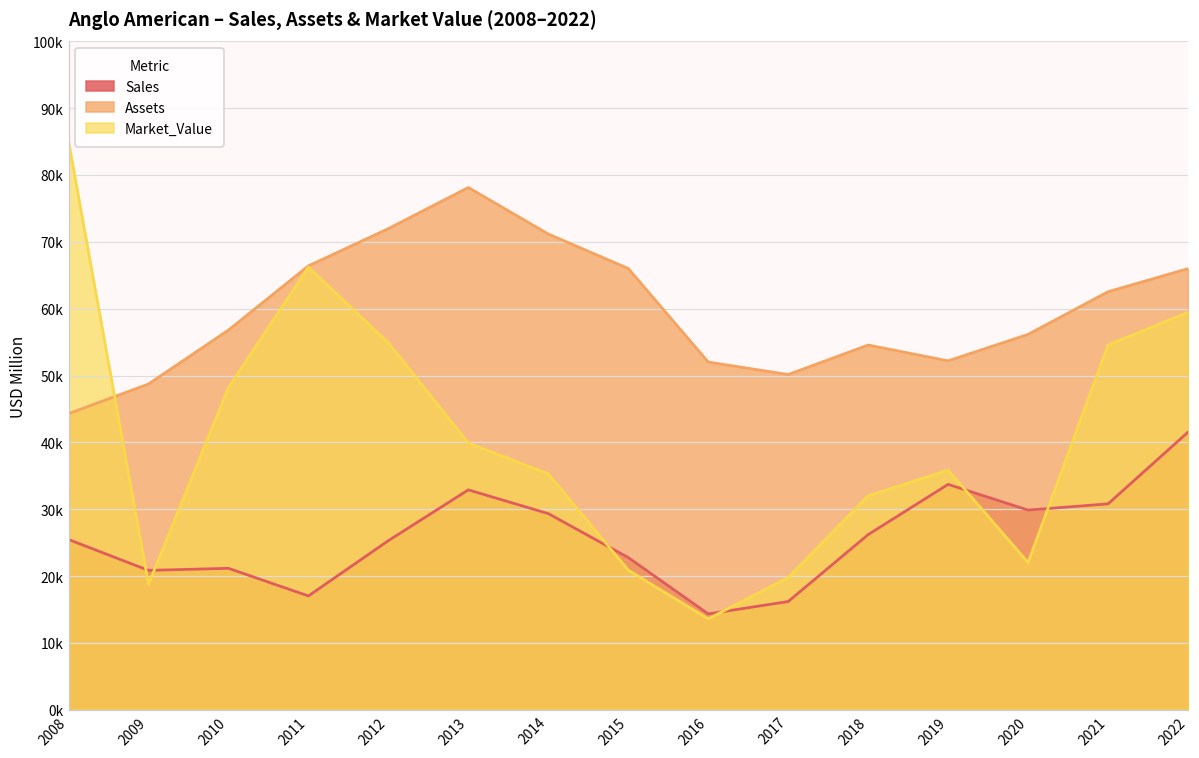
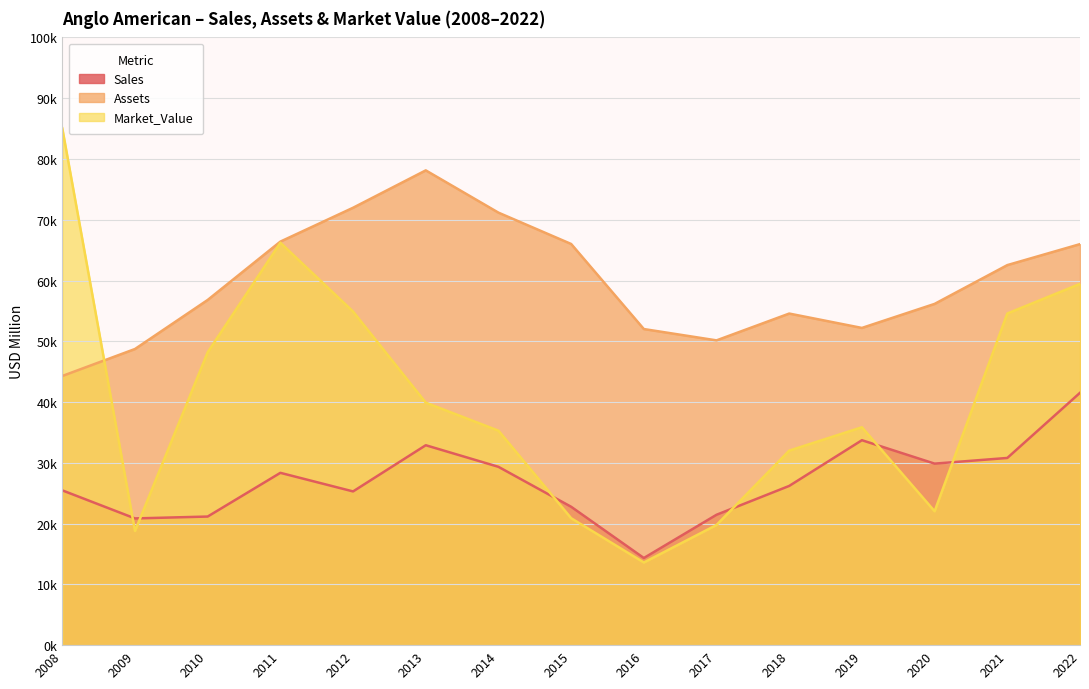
Sales, 2011: 17000 -> 28000
Sales, 2017: 16000 -> 21000
